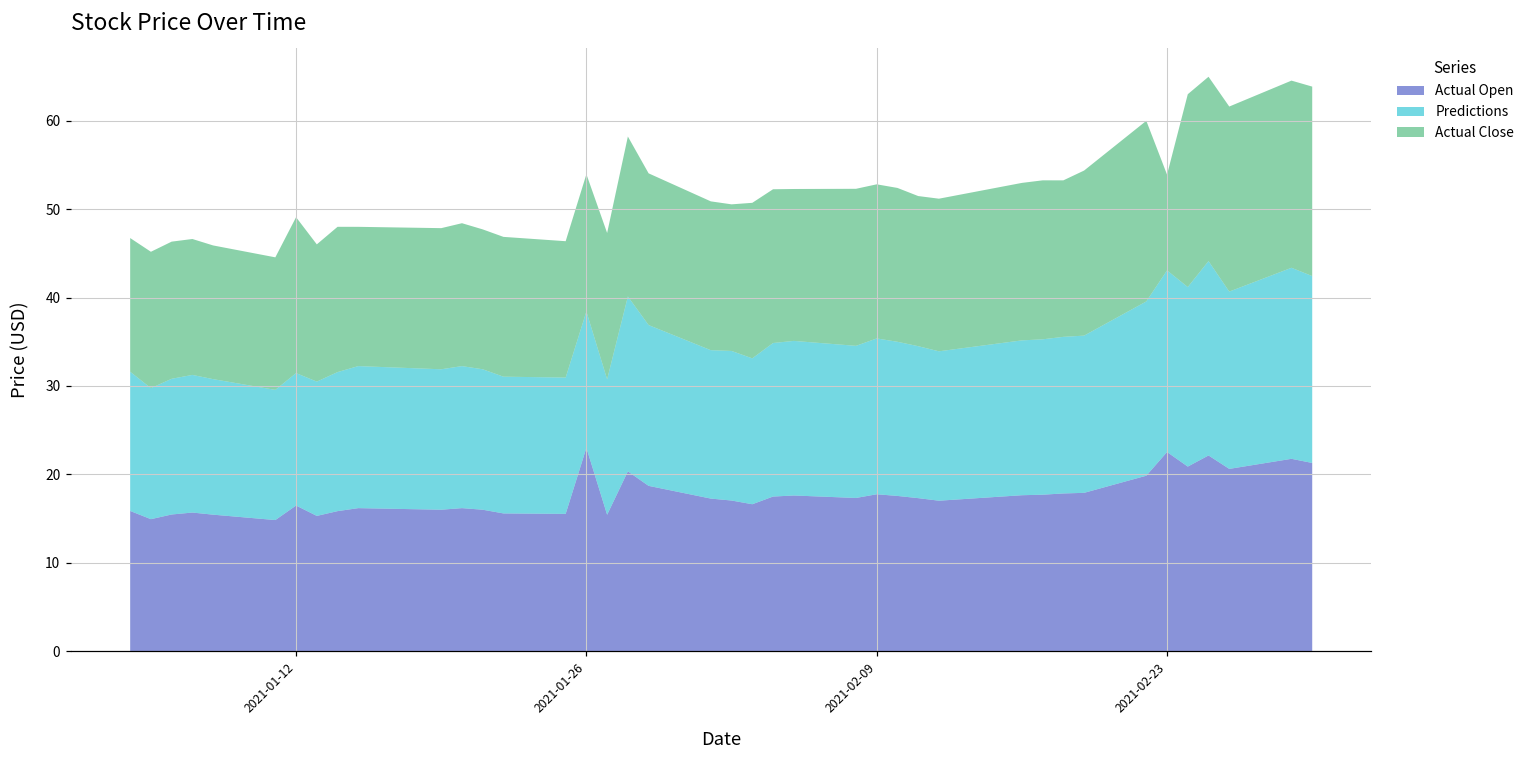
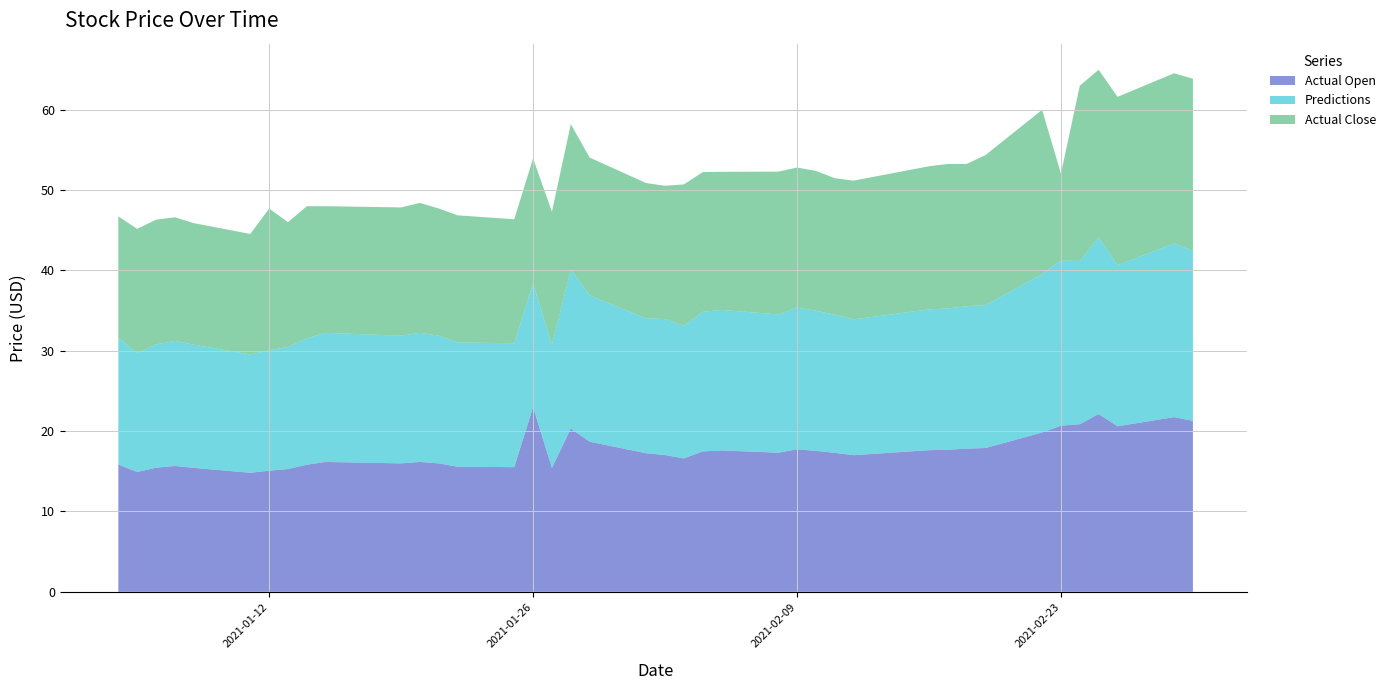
Actual Open, 2021-01-12: 16 -> 15
Actual Open, 2021-02-23: 23 -> 21
